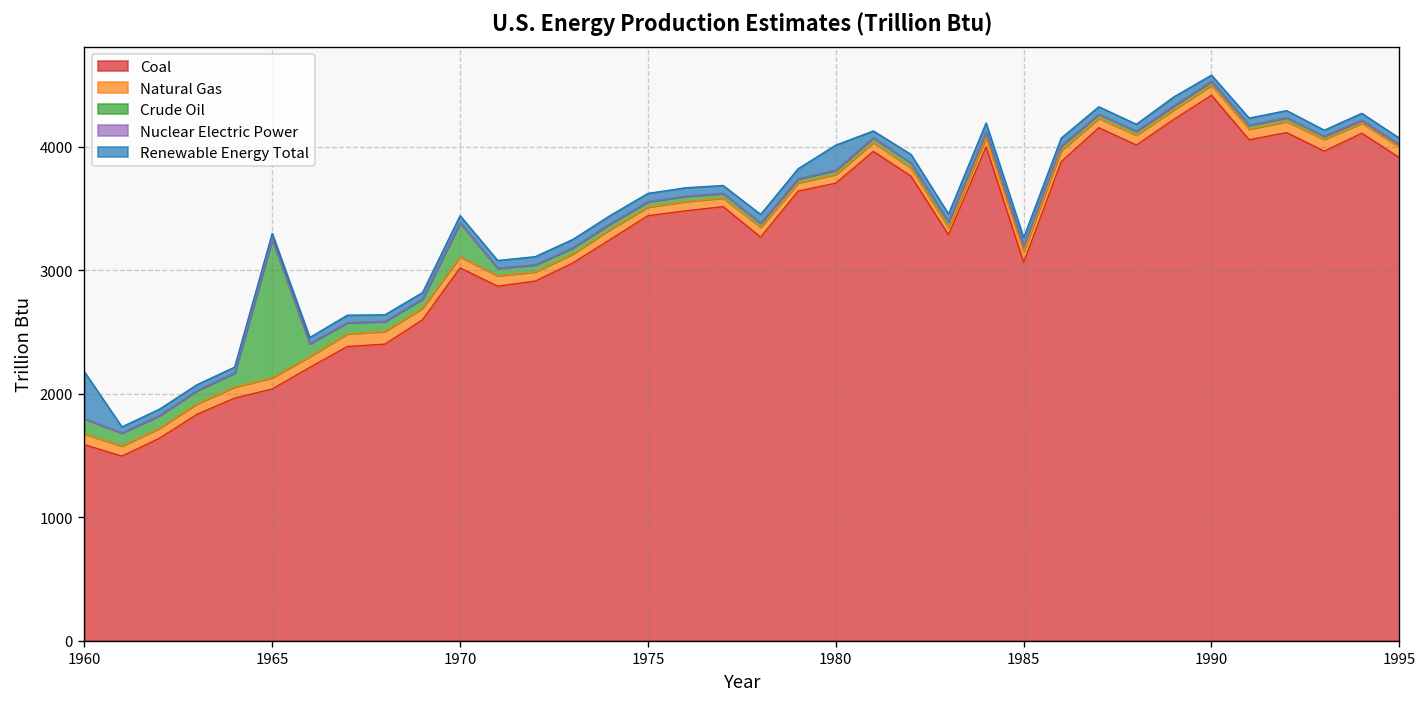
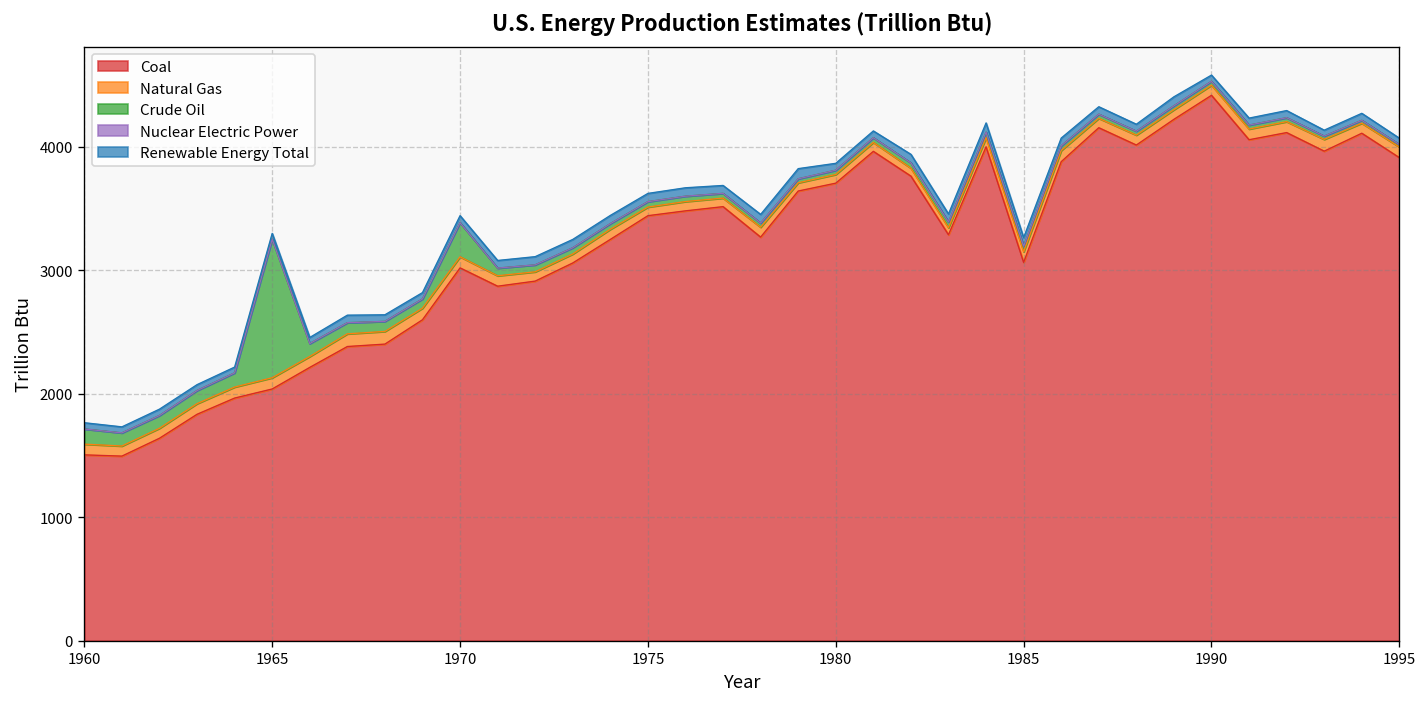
Coal, 1960: 1590 -> 1500
Renewable Energy Total, 1960: 380 -> 50
Renewable Energy Total, 1980: 200 -> 60
